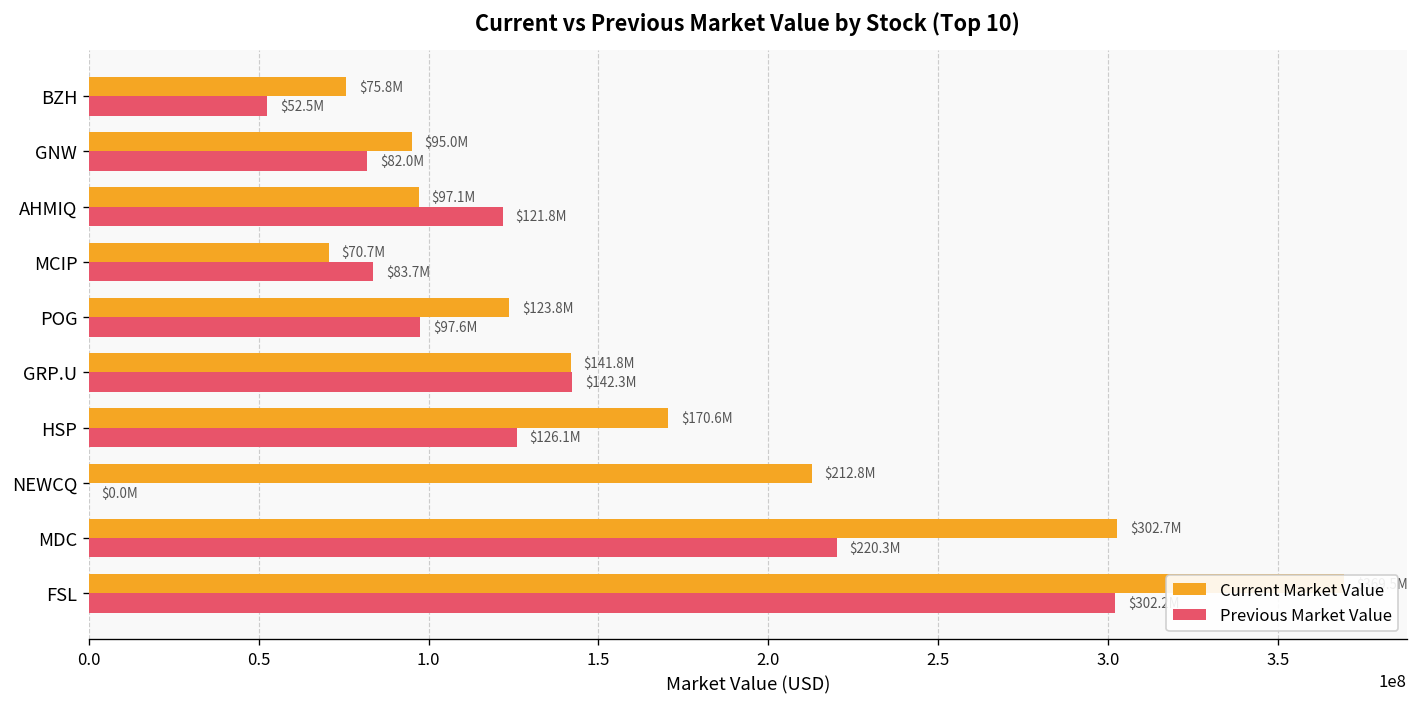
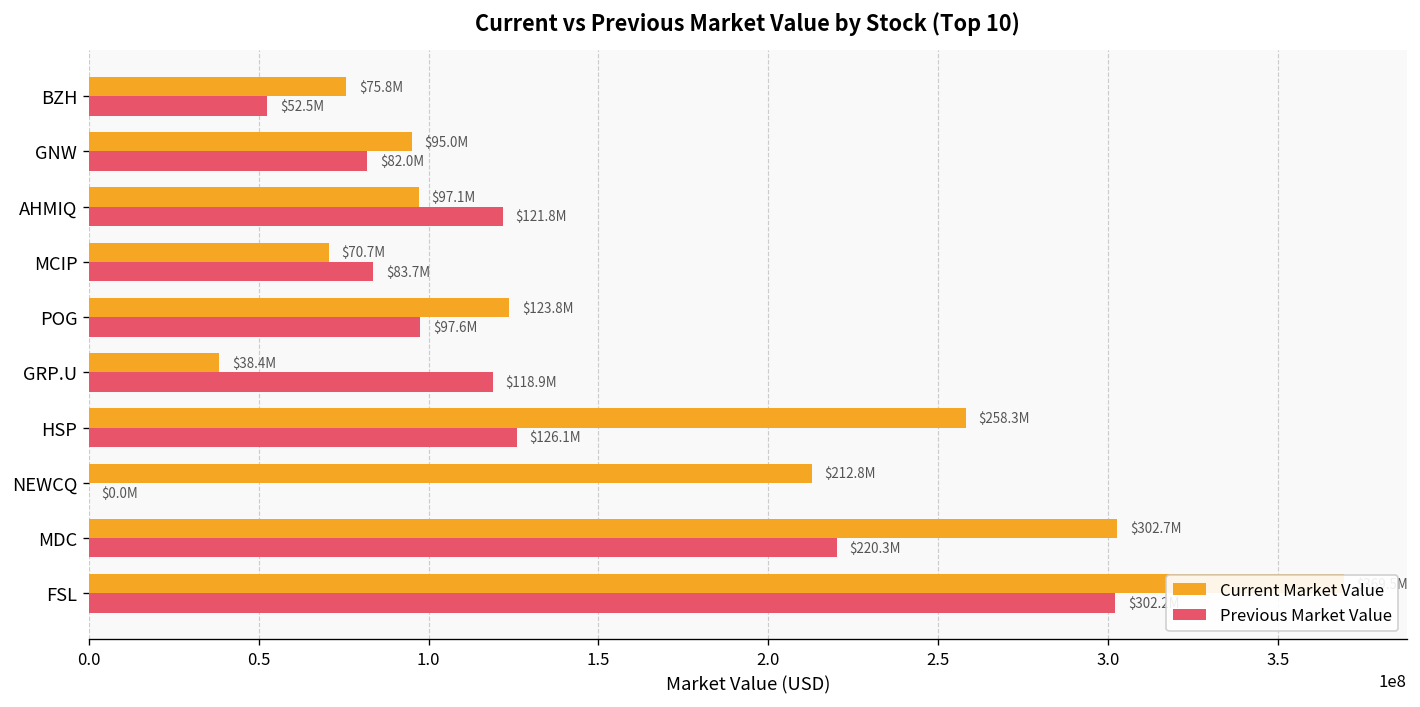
Current Market Value, GRP.U: $141.8M -> $38.4M
Previous Market Value, GRP.U: $142.3M -> $118.9M
Current Market Value, HSP: $170.6M -> $258.3M
